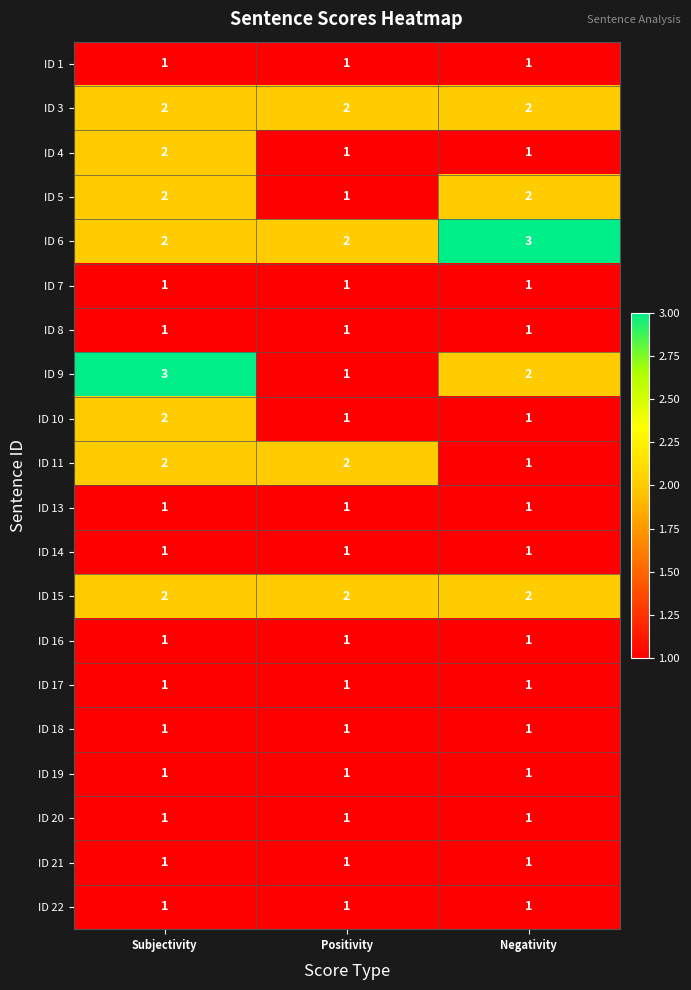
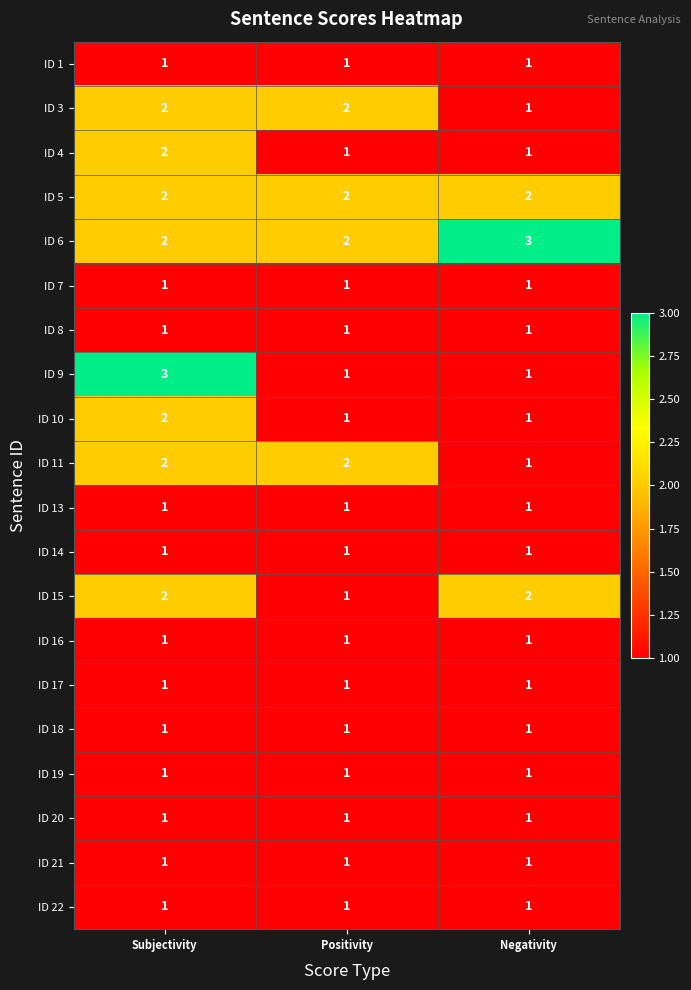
ID 3, Negativity: 2 -> 1
ID 5, Positivity: 1 -> 2
ID 9, Negativity: 2 -> 1
ID 15, Positivity: 2 -> 1
